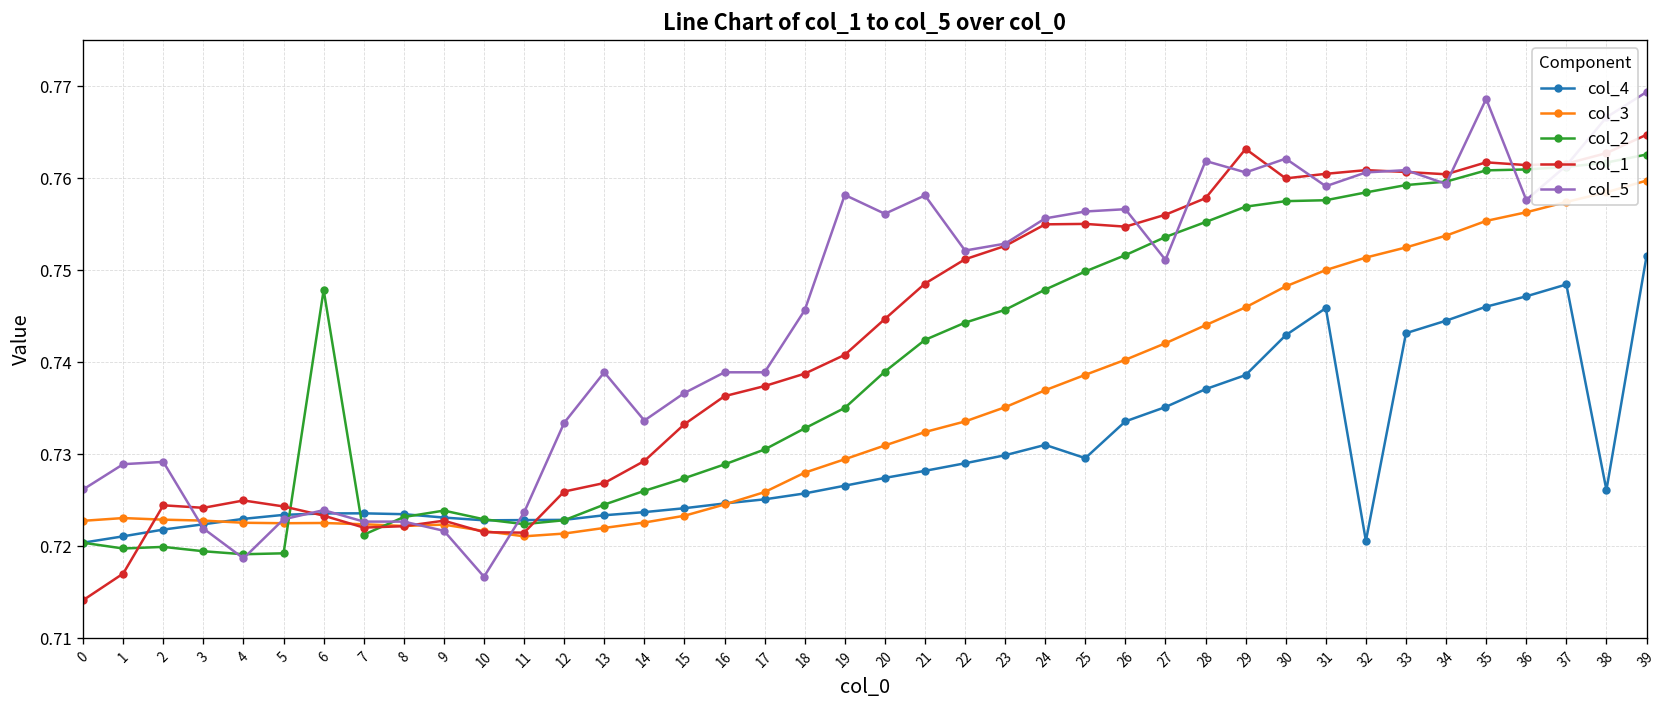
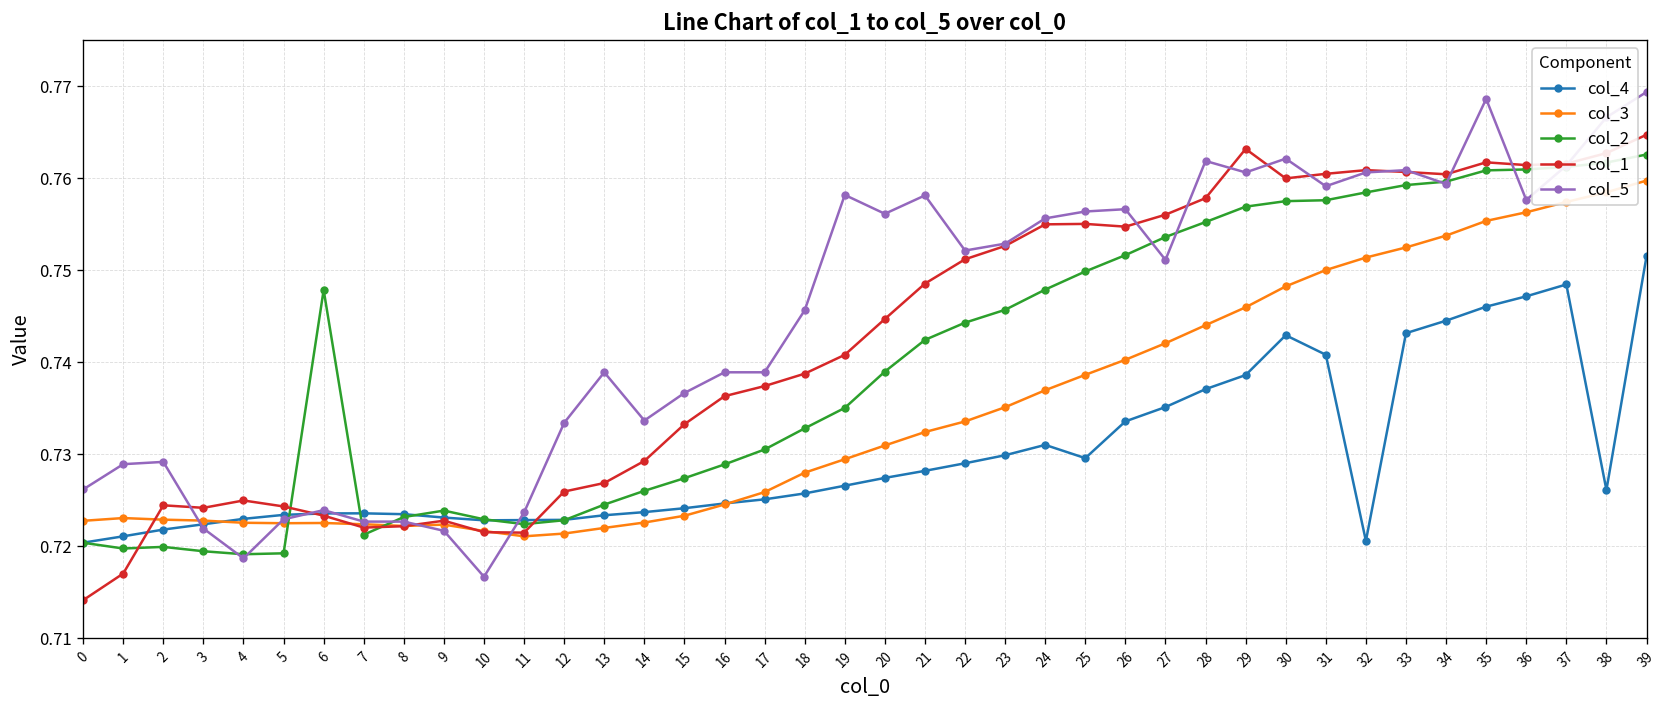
col_4, 31: 0.746 -> 0.741
